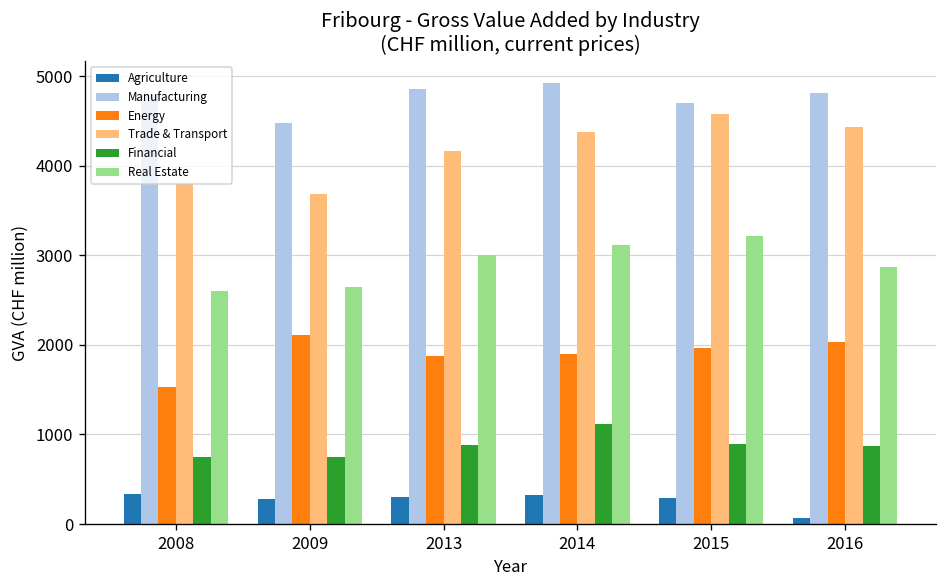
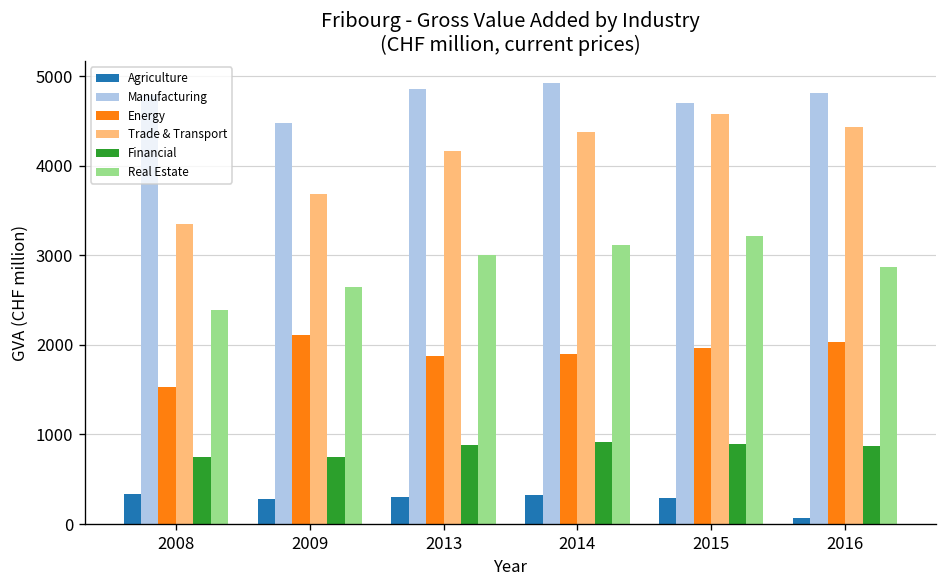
Trade & Transport, 2008: 3800 -> 3400
Real Estate, 2008: 2600 -> 2400
Financial, 2014: 1100 -> 900
